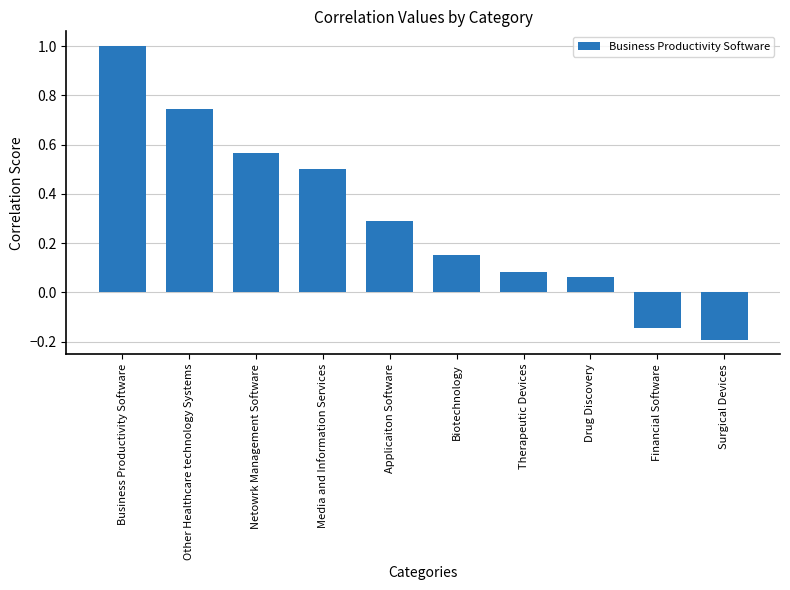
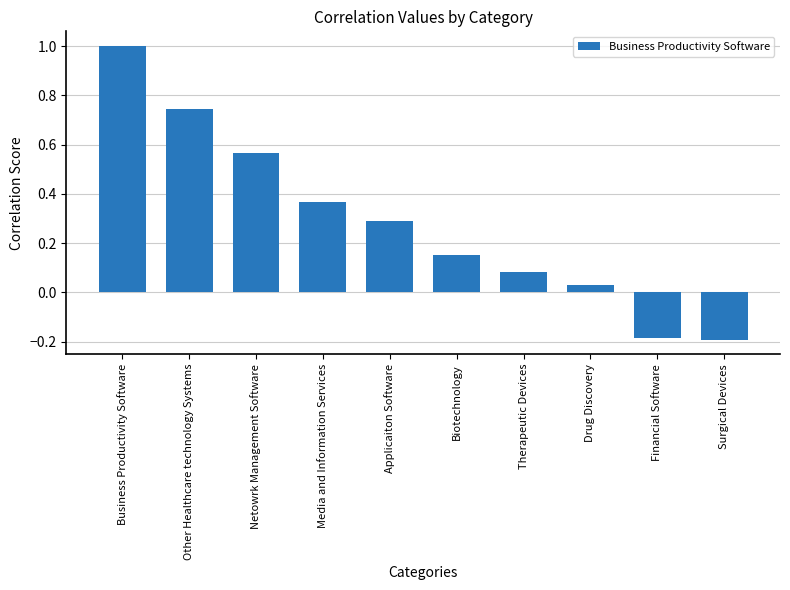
Media and Information Services: 0.50 -> 0.37
Drug Discovery: 0.06 -> 0.03
Financial Software: -0.14 -> -0.19
